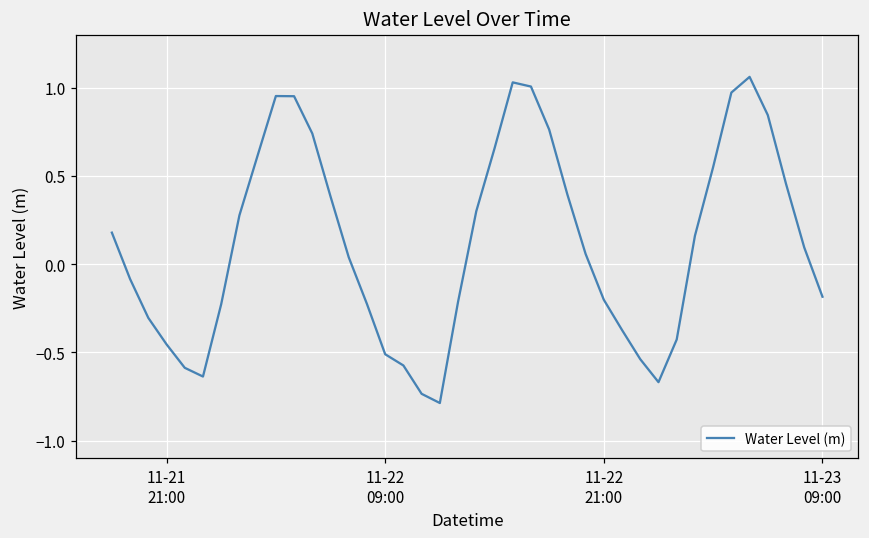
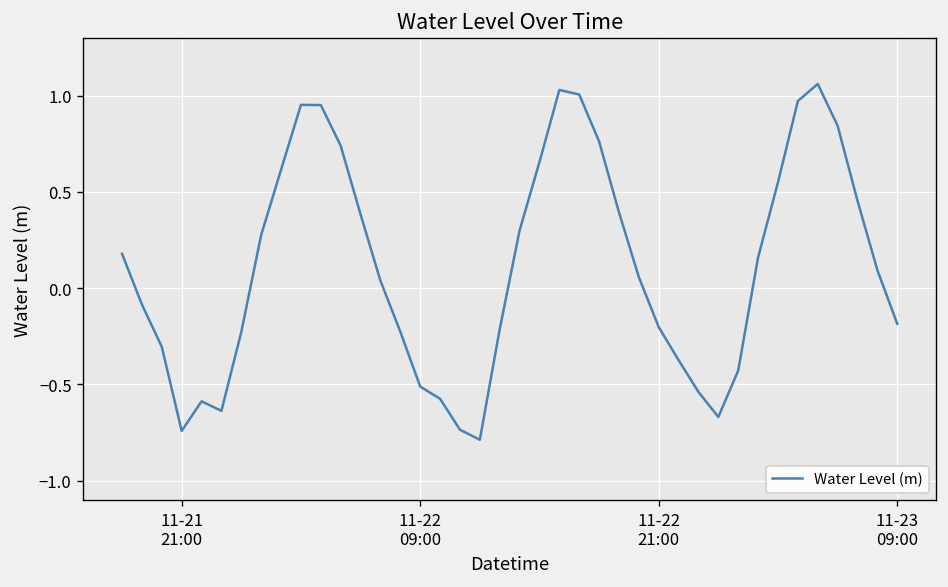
11-21 21:00: -0.45 -> -0.74
